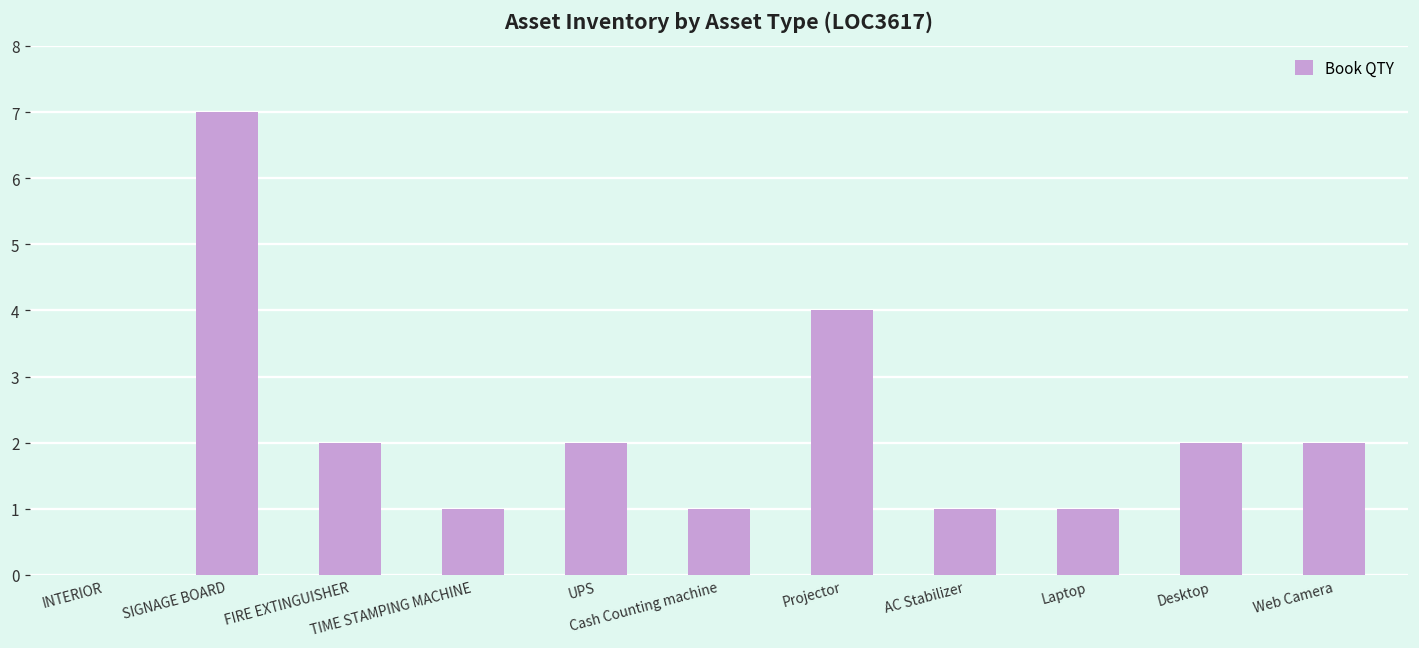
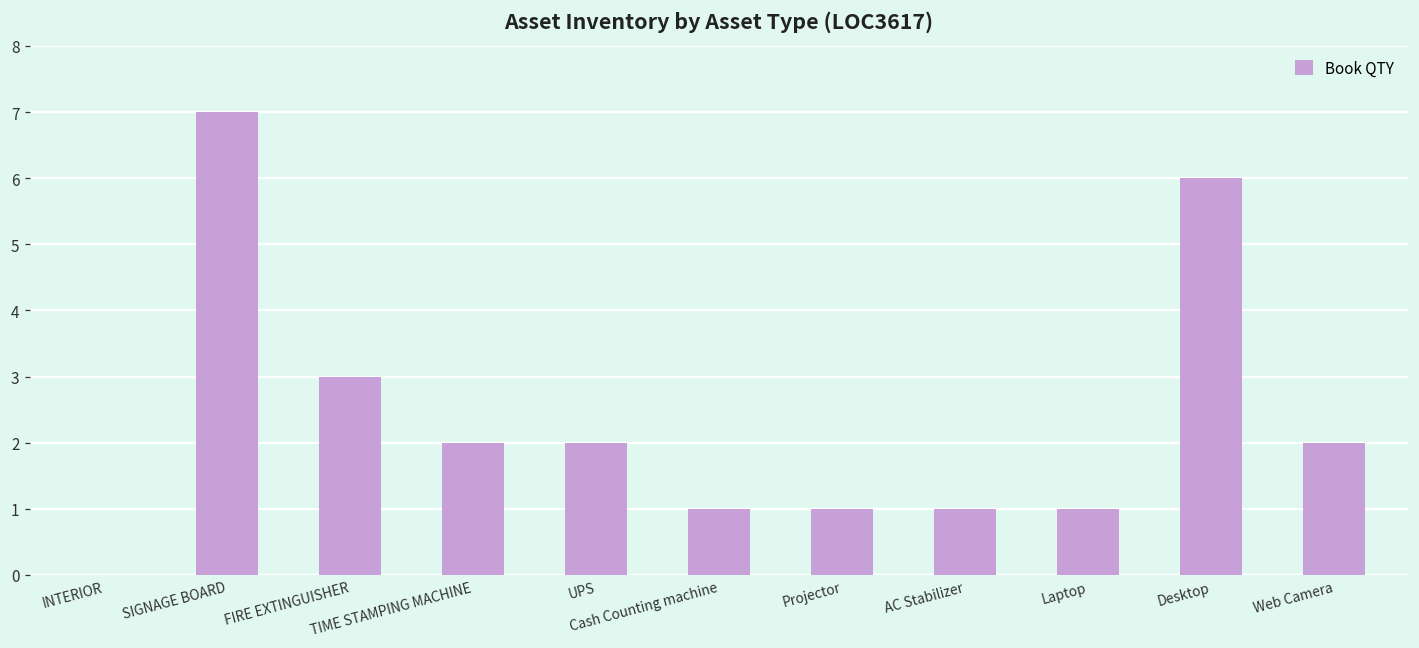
FIRE EXTINGUISHER: 2 -> 3
TIME STAMPING MACHINE: 1 -> 2
Projector: 4 -> 1
Desktop: 2 -> 6
